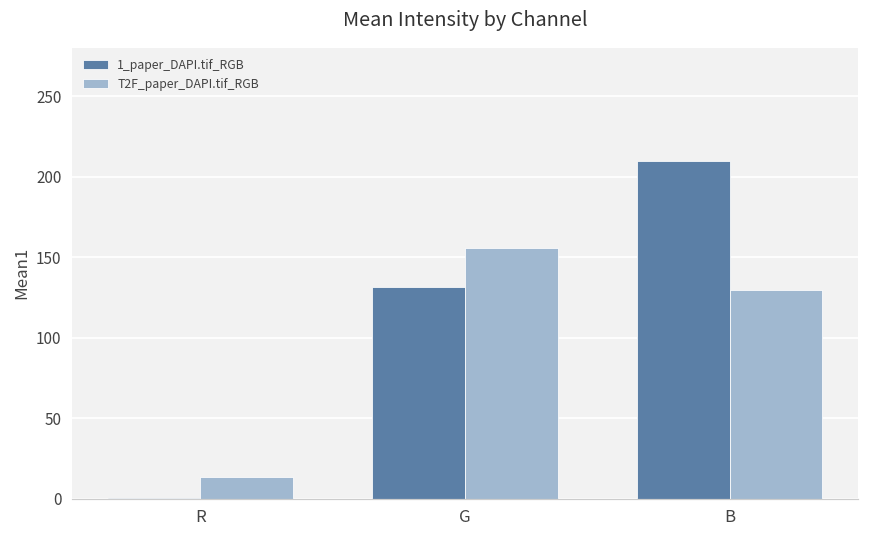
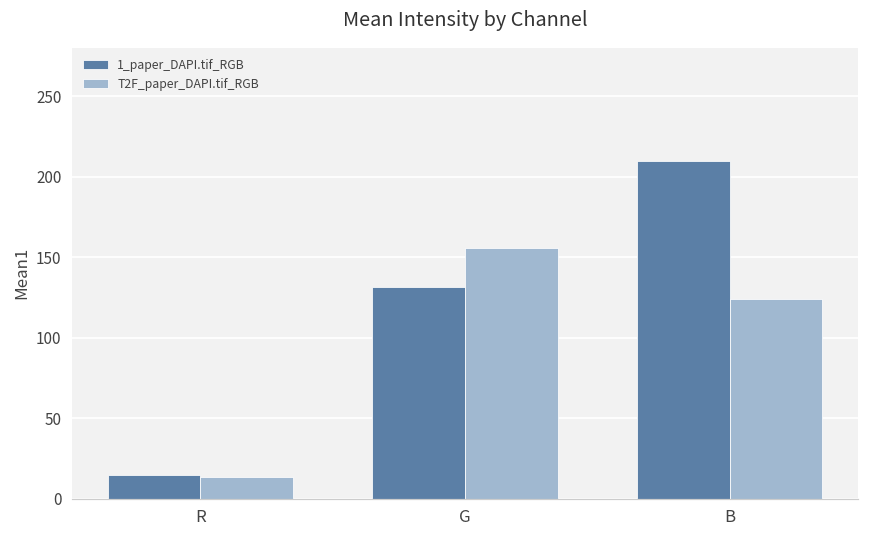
1_paper_DAPI.tif_RGB, R: 0 -> 15
T2F_paper_DAPI.tif_RGB, B: 130 -> 124
